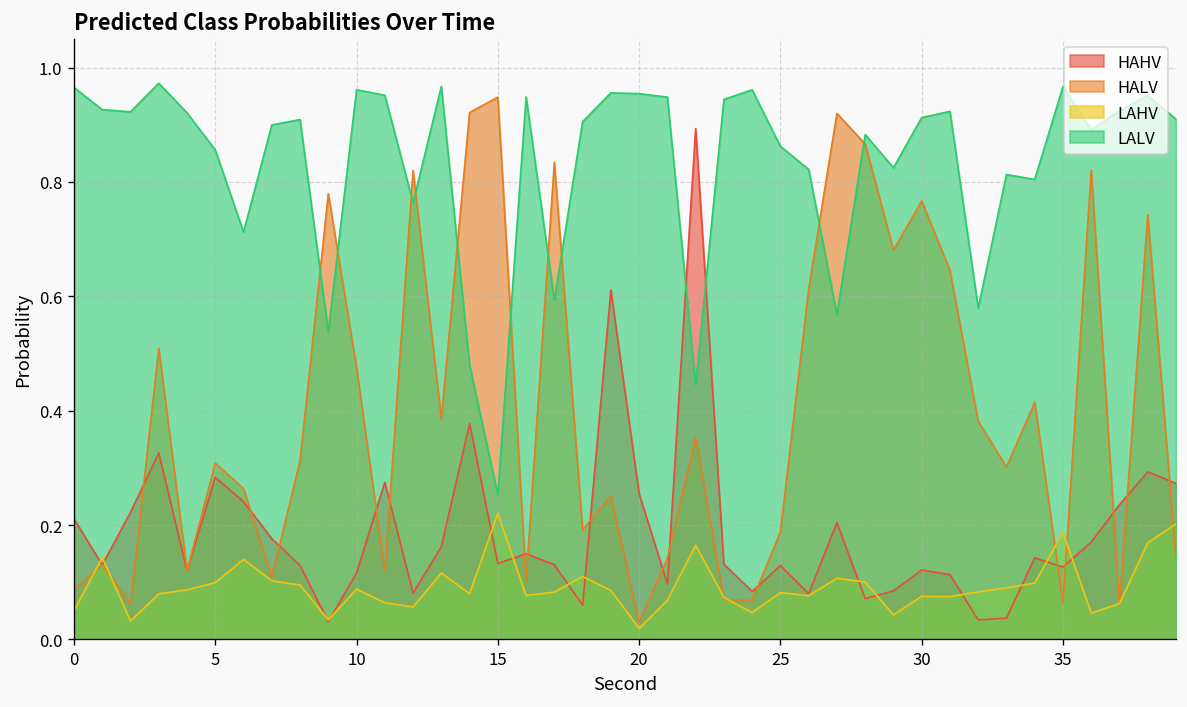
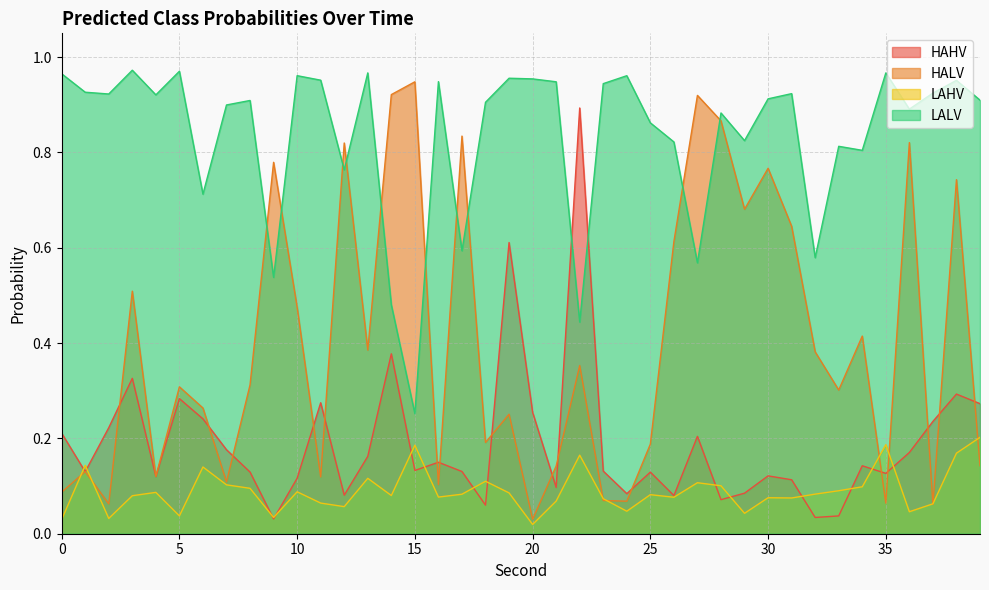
LAHV, 0: 0.05 -> 0.03
LAHV, 5: 0.10 -> 0.04
LALV, 5: 0.86 -> 0.97
LAHV, 15: 0.22 -> 0.19
